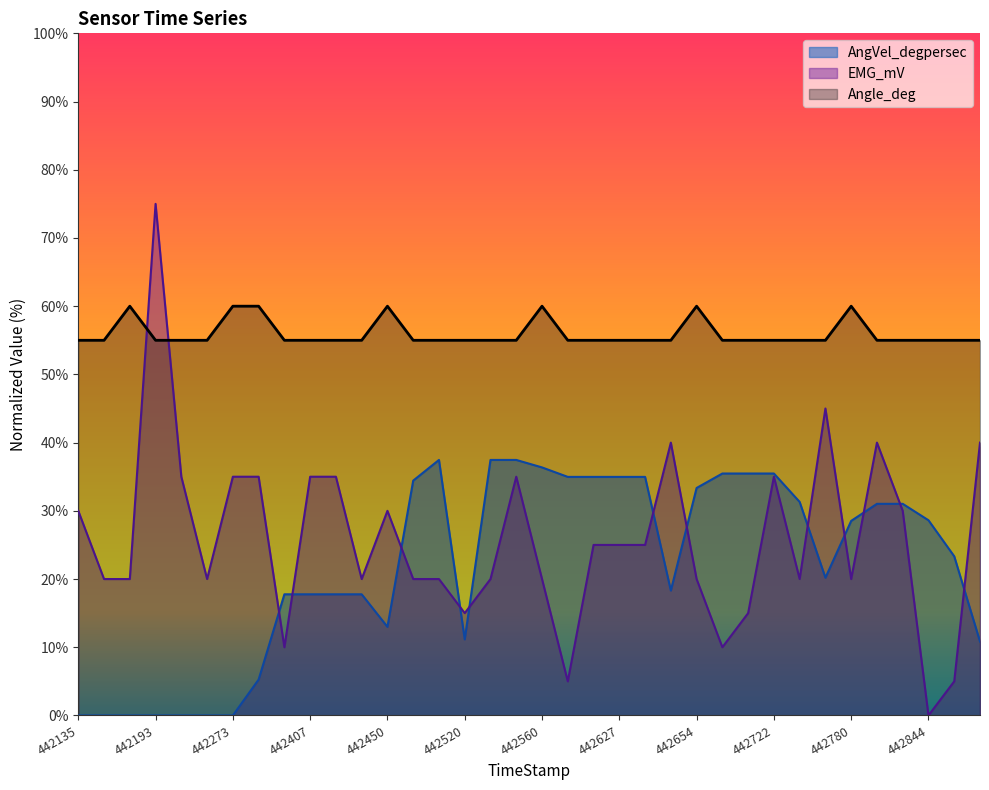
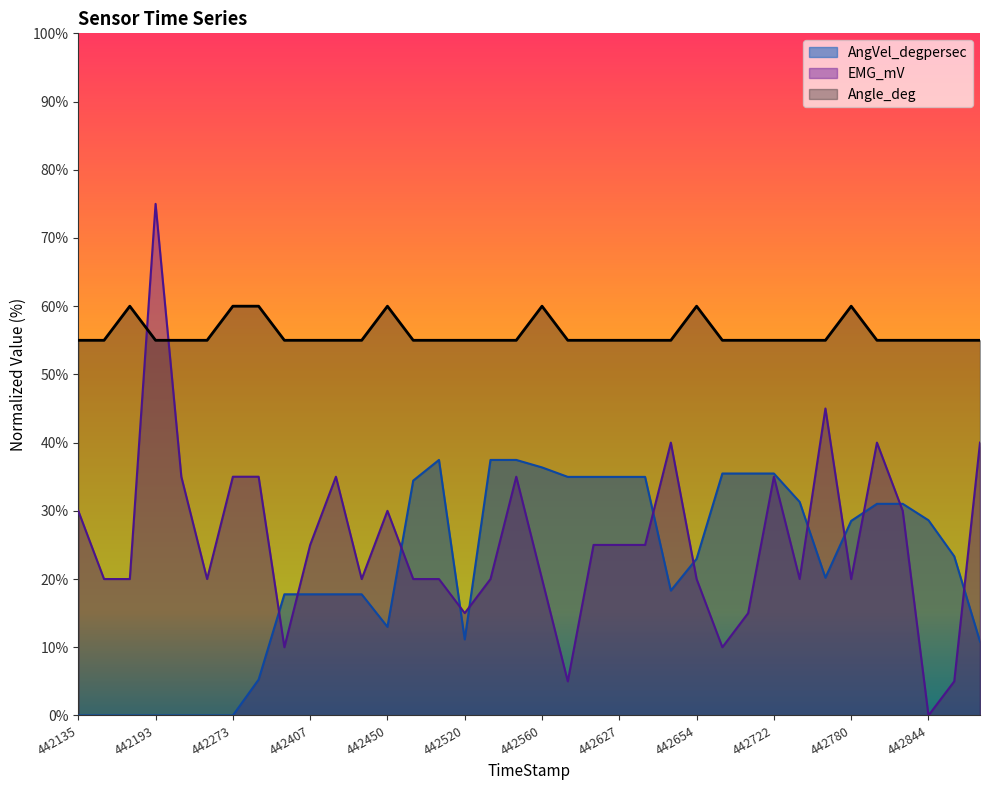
EMG_mV, 442407: 35% -> 25%
AngVel_degpersec, 442654: 33% -> 23%
